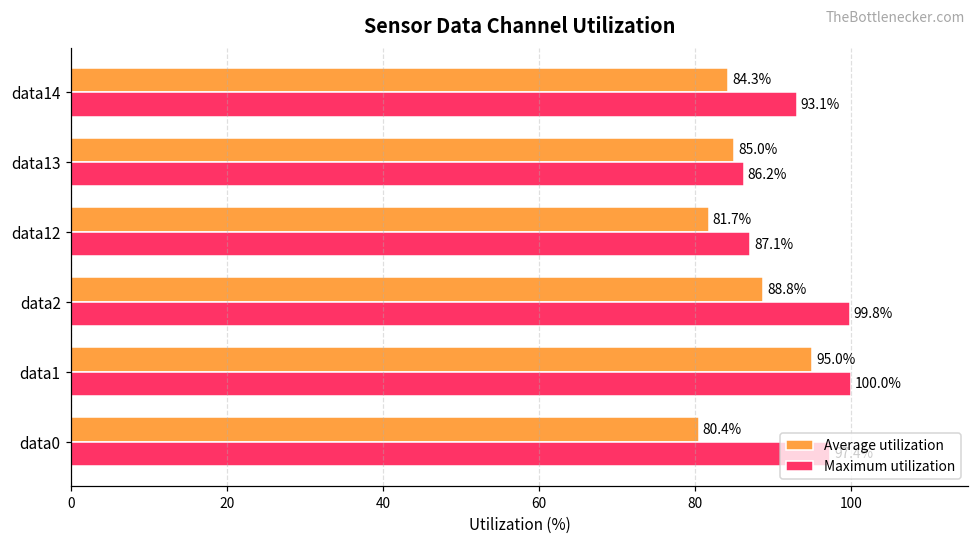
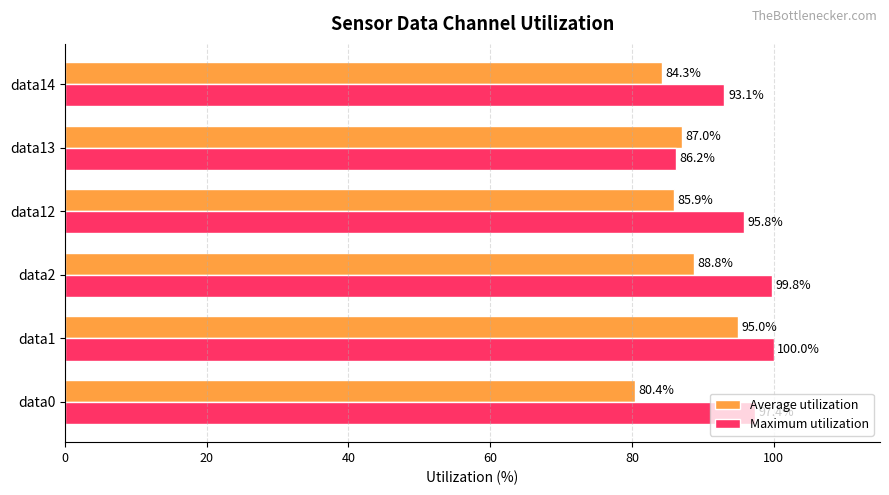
Average utilization, data13: 85.0% -> 87.0%
Average utilization, data12: 81.7% -> 85.9%
Maximum utilization, data12: 87.1% -> 95.8%
